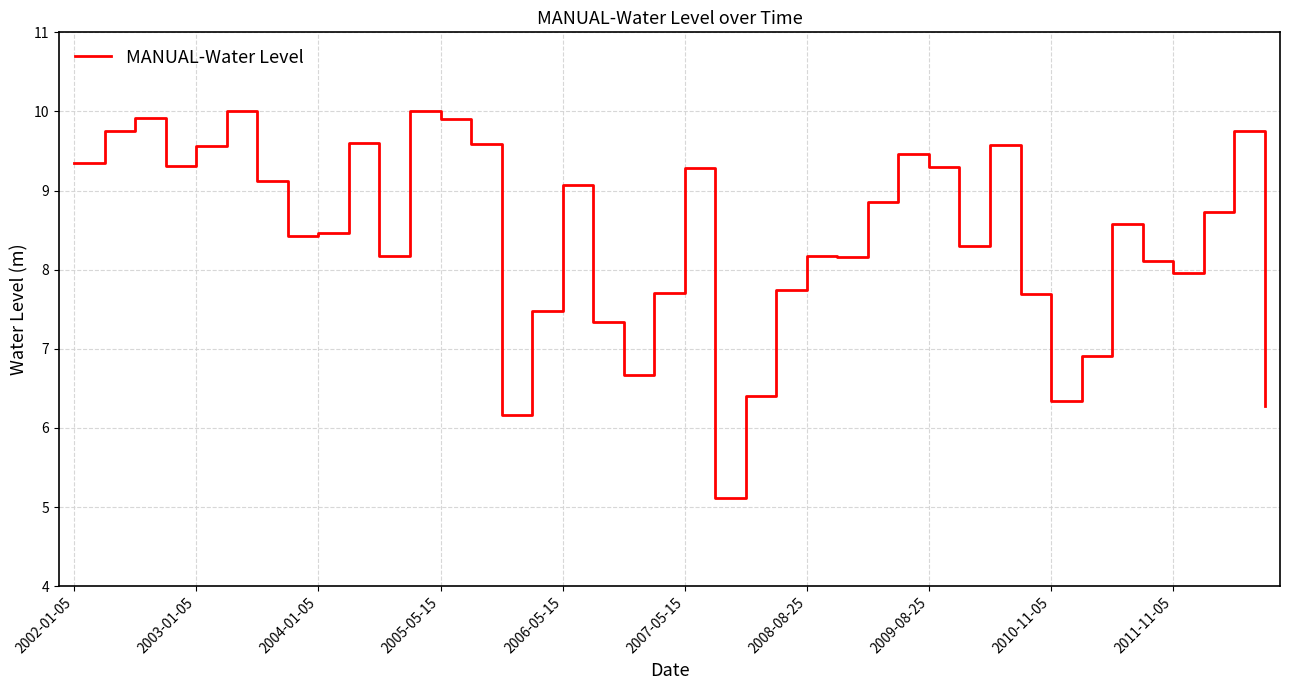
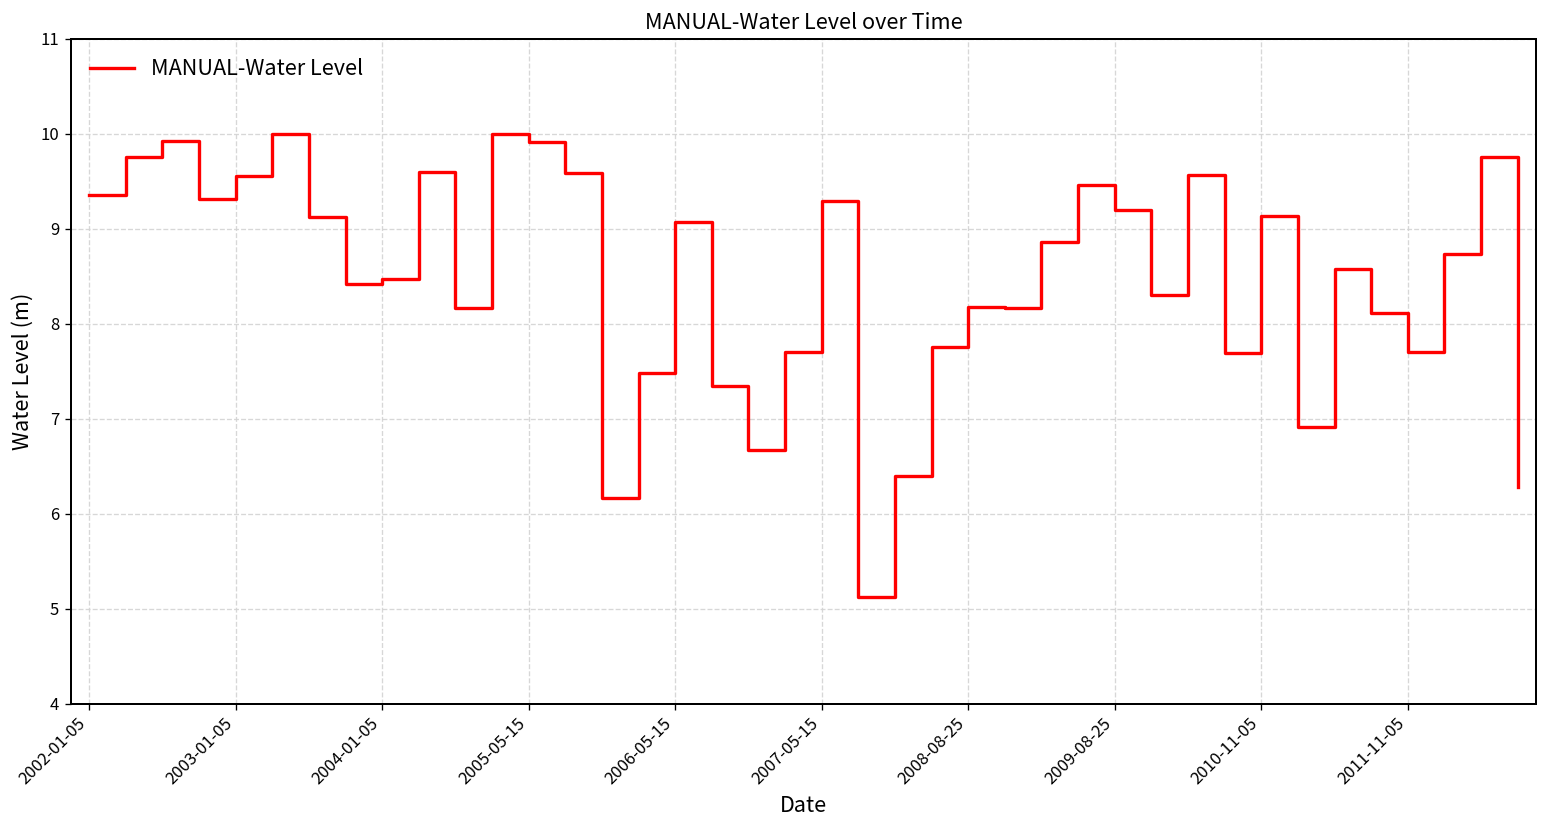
2009-08-25: 9.3 -> 9.2
2010-11-05: 6.3 -> 9.1
2011-11-05: 8.0 -> 7.7
